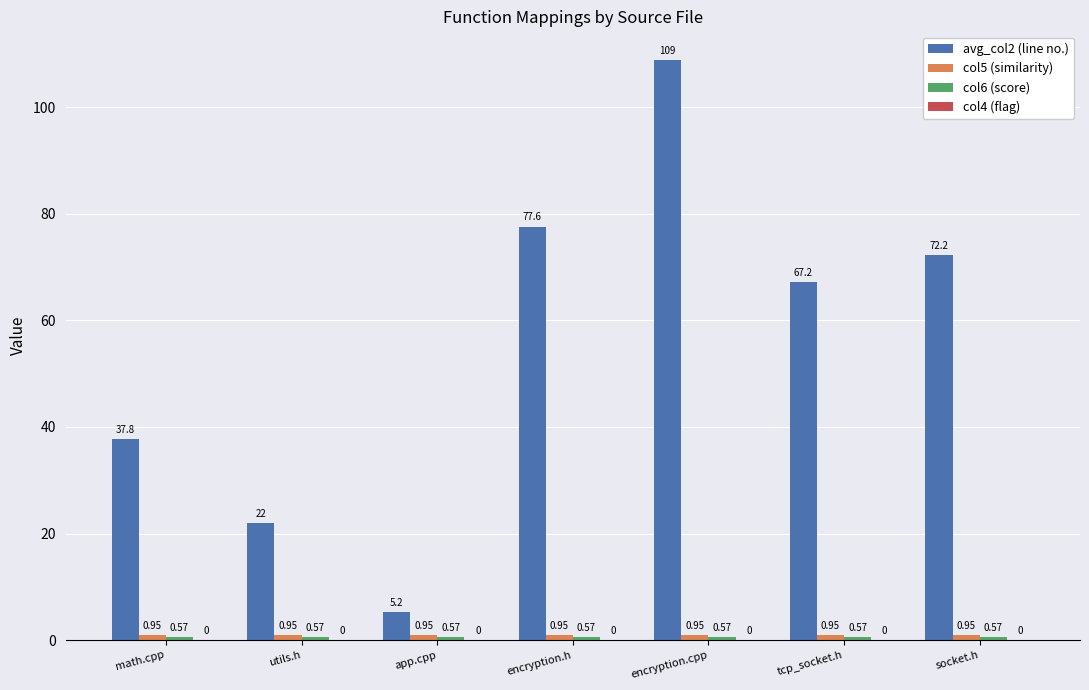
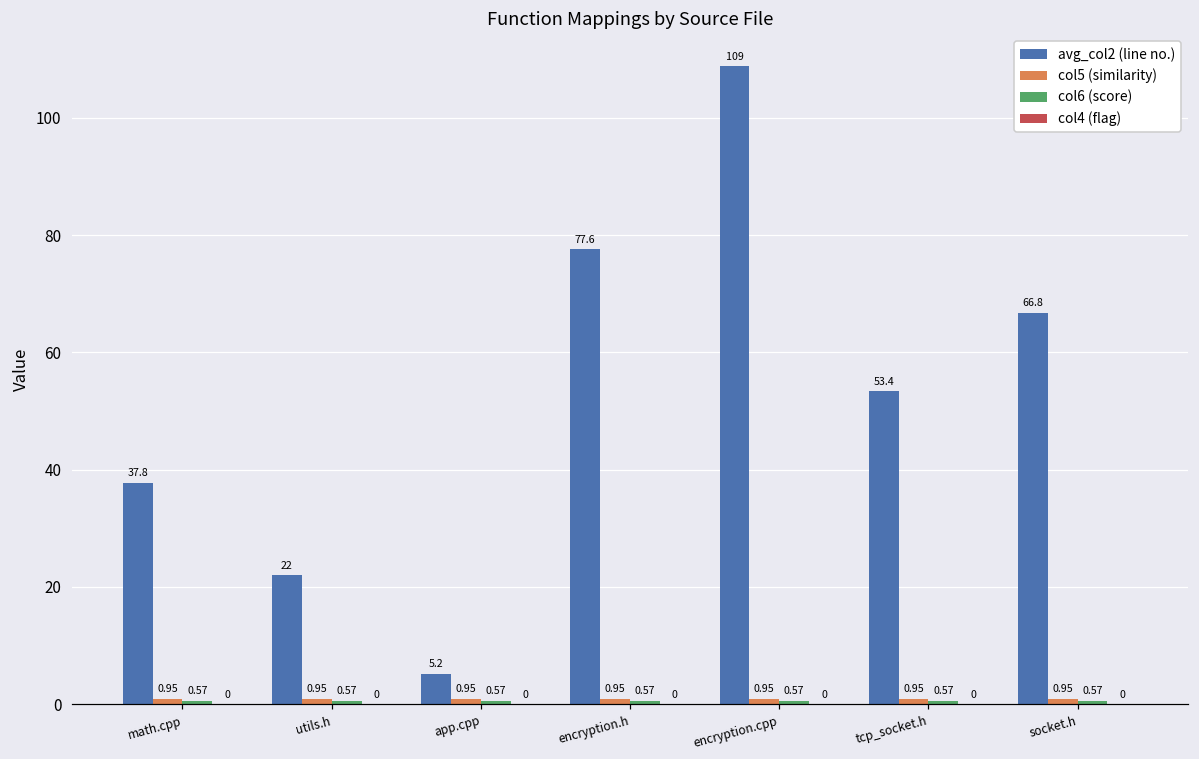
avg_col2 (line no.), tcp_socket.h: 67.2 -> 53.4
avg_col2 (line no.), socket.h: 72.2 -> 66.8
